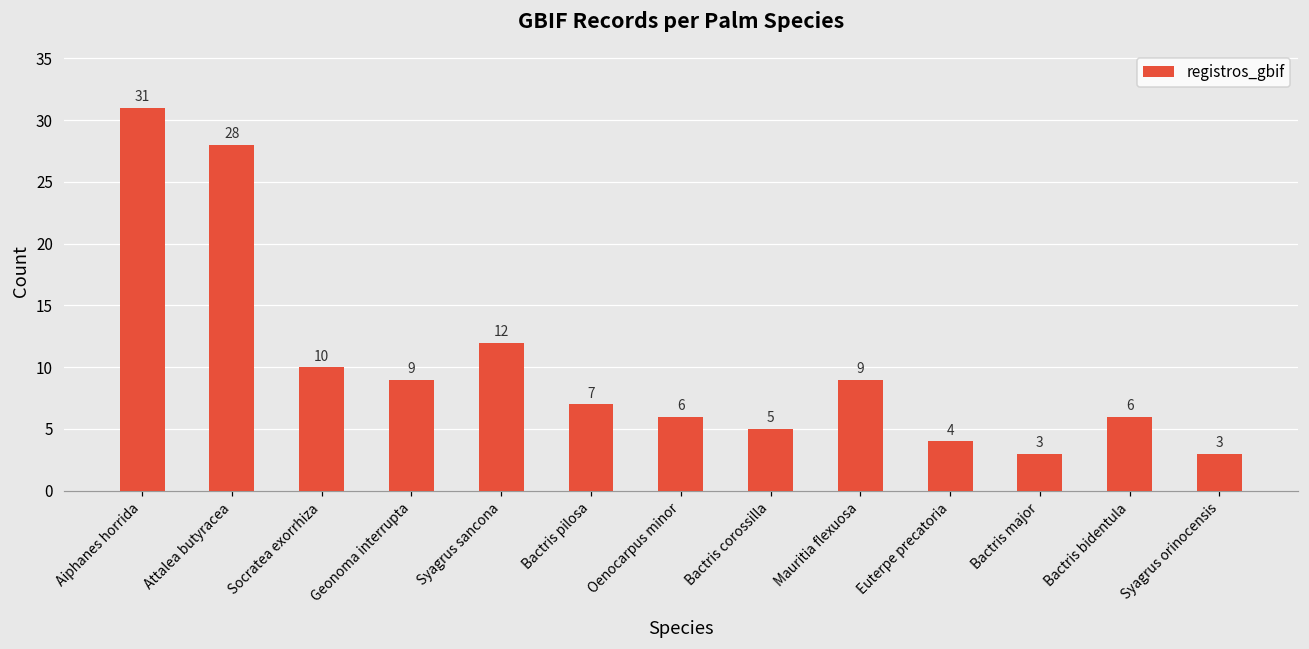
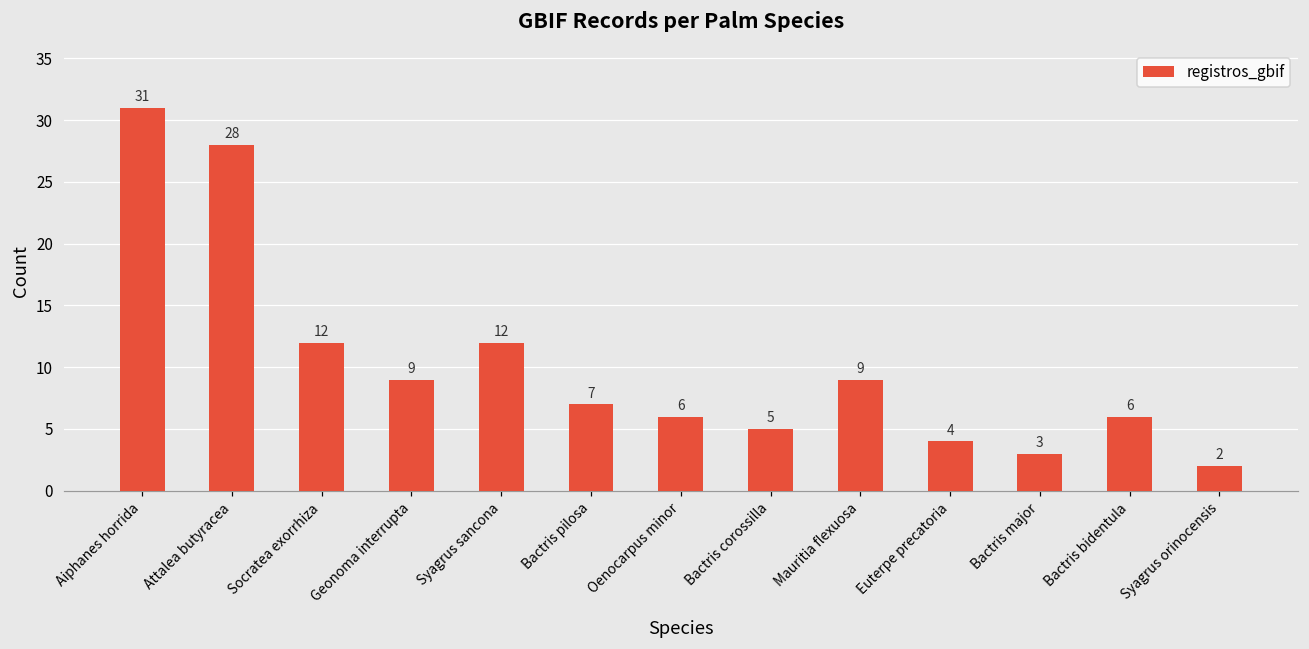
Socratea exorrhiza: 10 -> 12
Syagrus orinocensis: 3 -> 2
